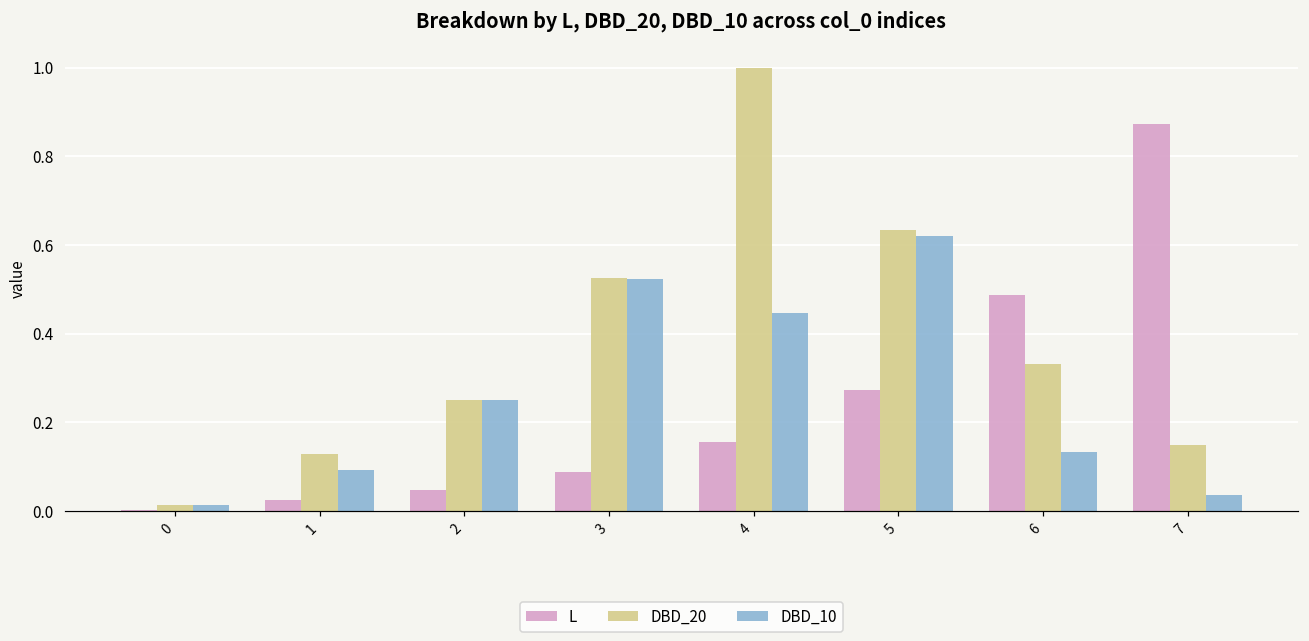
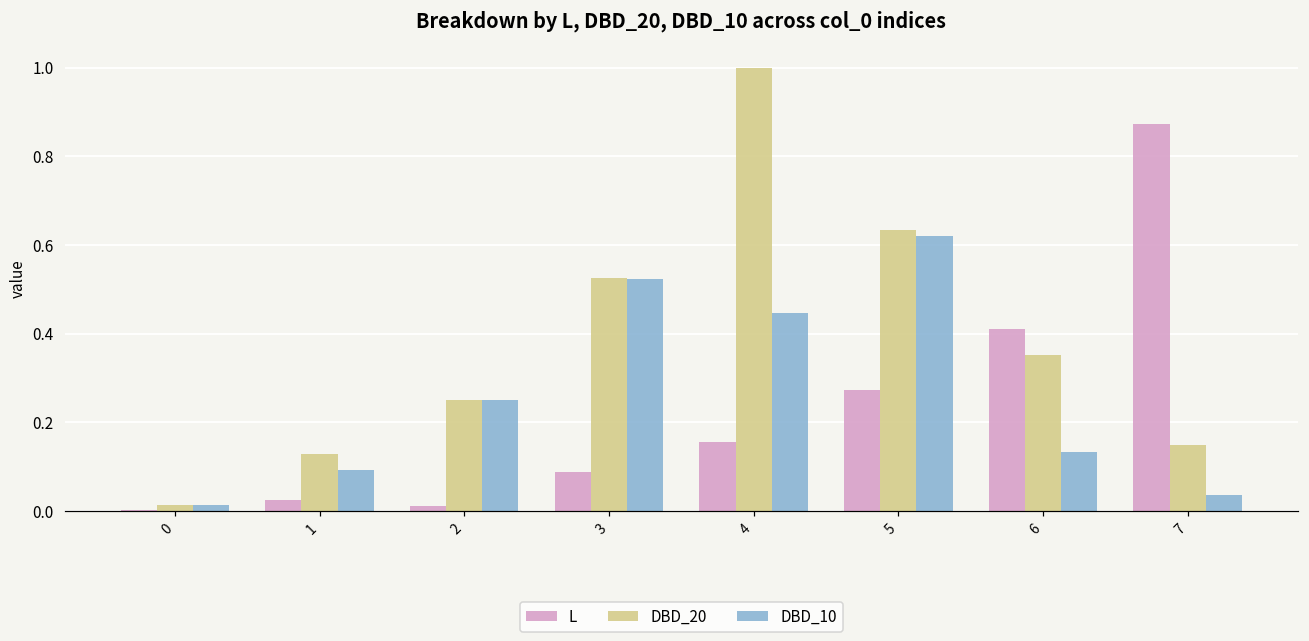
L, 2: 0.05 -> 0.01
L, 6: 0.49 -> 0.41
DBD_20, 6: 0.33 -> 0.35
